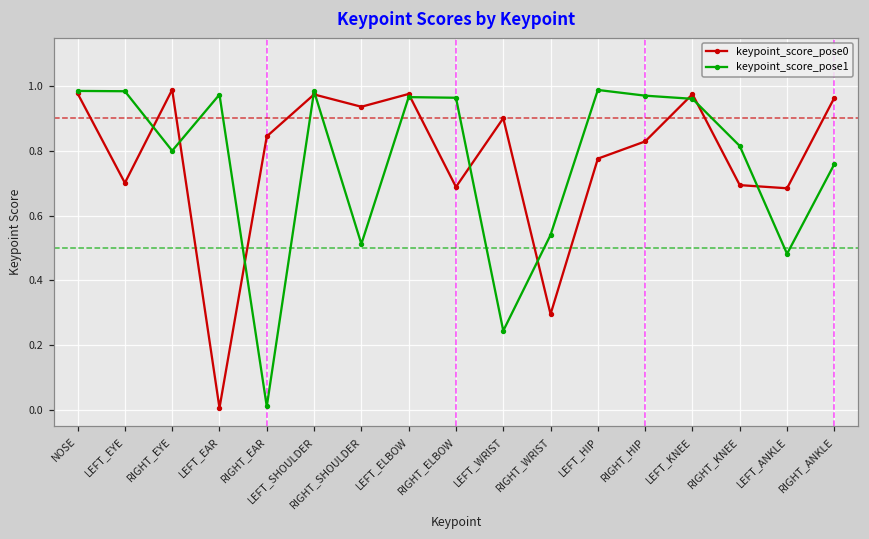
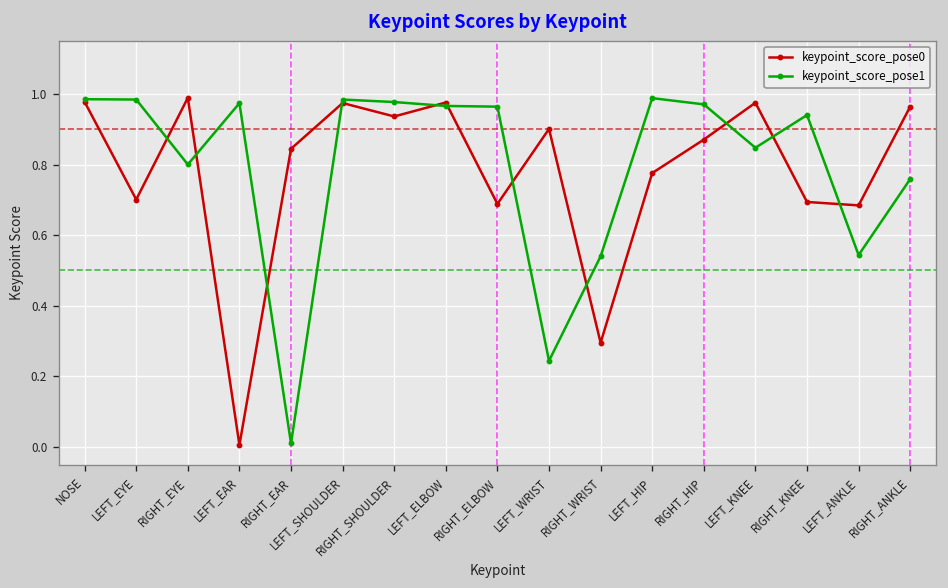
keypoint_score_pose1, RIGHT_SHOULDER: 0.51 -> 0.98
keypoint_score_pose0, RIGHT_HIP: 0.83 -> 0.87
keypoint_score_pose1, LEFT_KNEE: 0.96 -> 0.85
keypoint_score_pose1, RIGHT_KNEE: 0.81 -> 0.94
keypoint_score_pose1, LEFT_ANKLE: 0.48 -> 0.54
